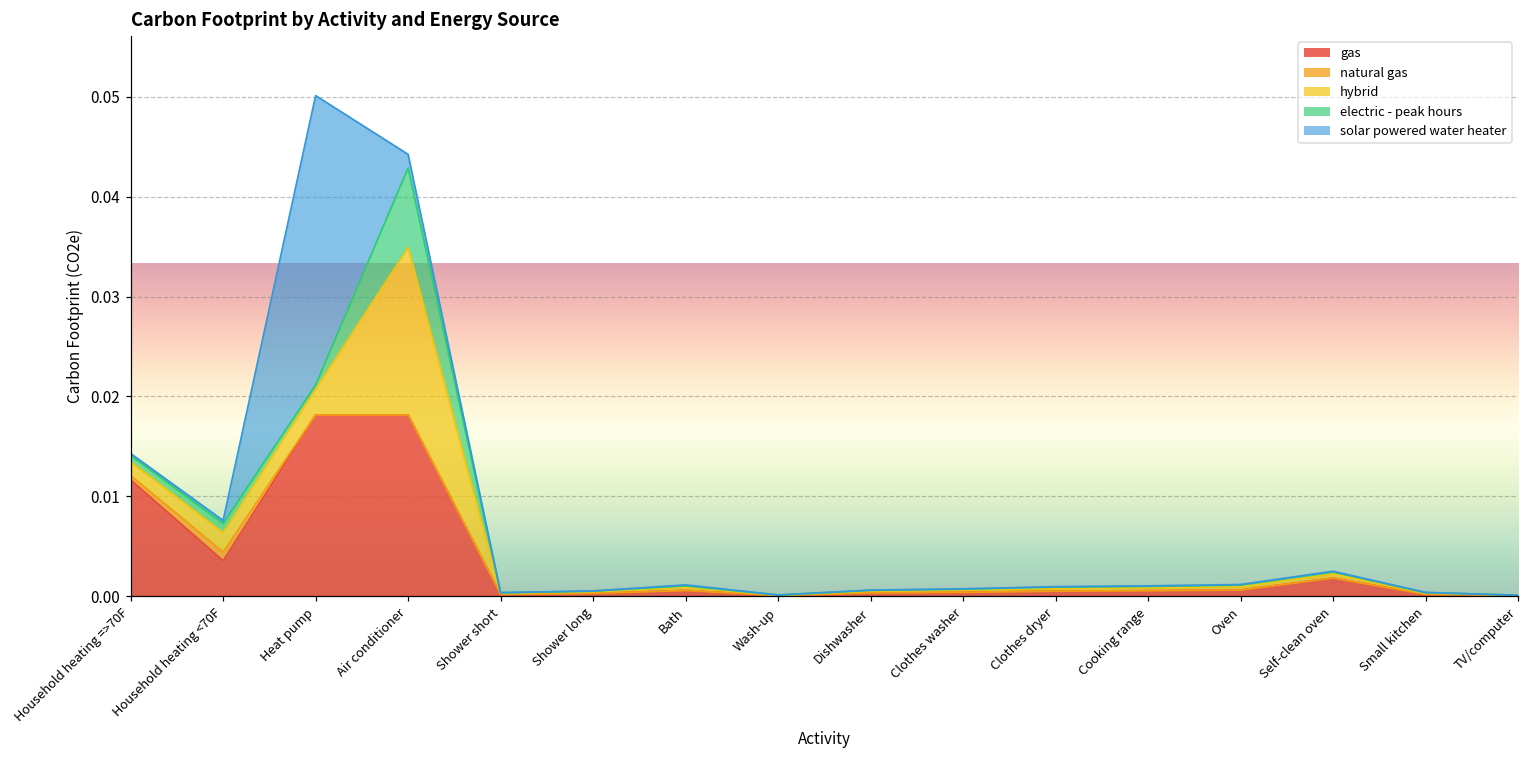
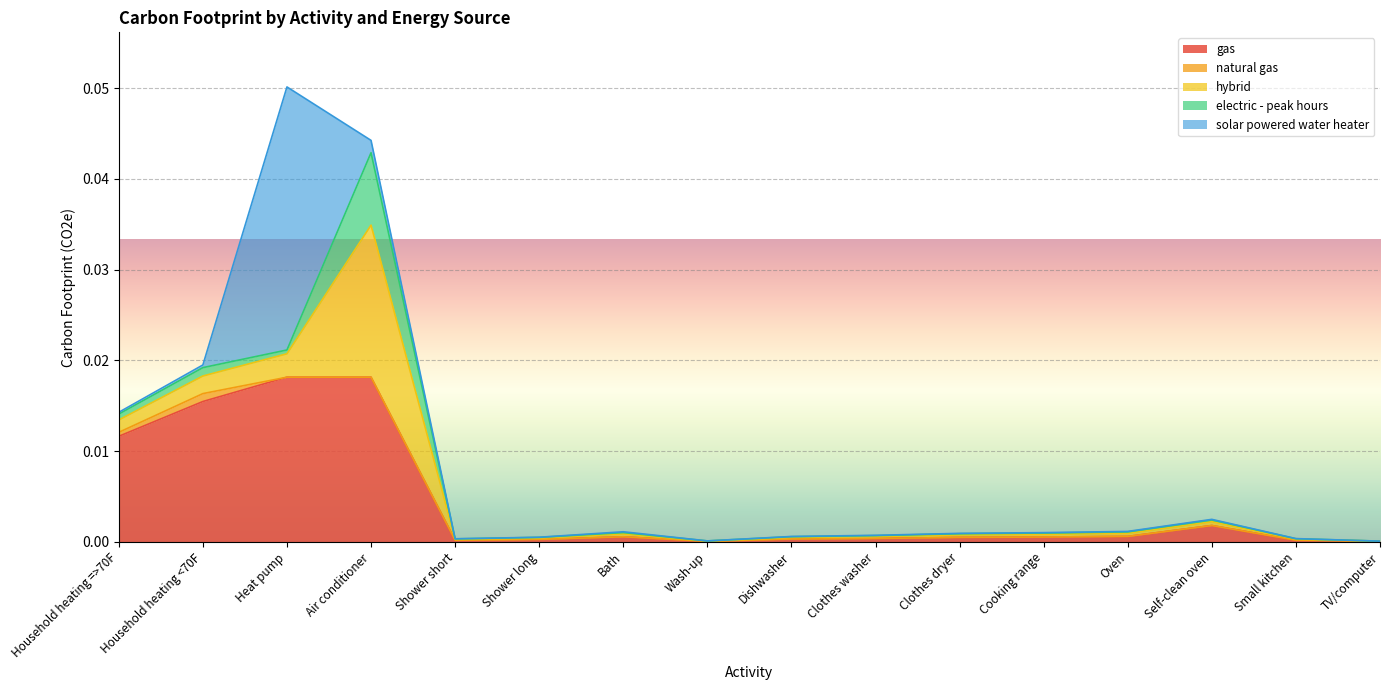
gas, Household heating <70F: 0.004 -> 0.015
